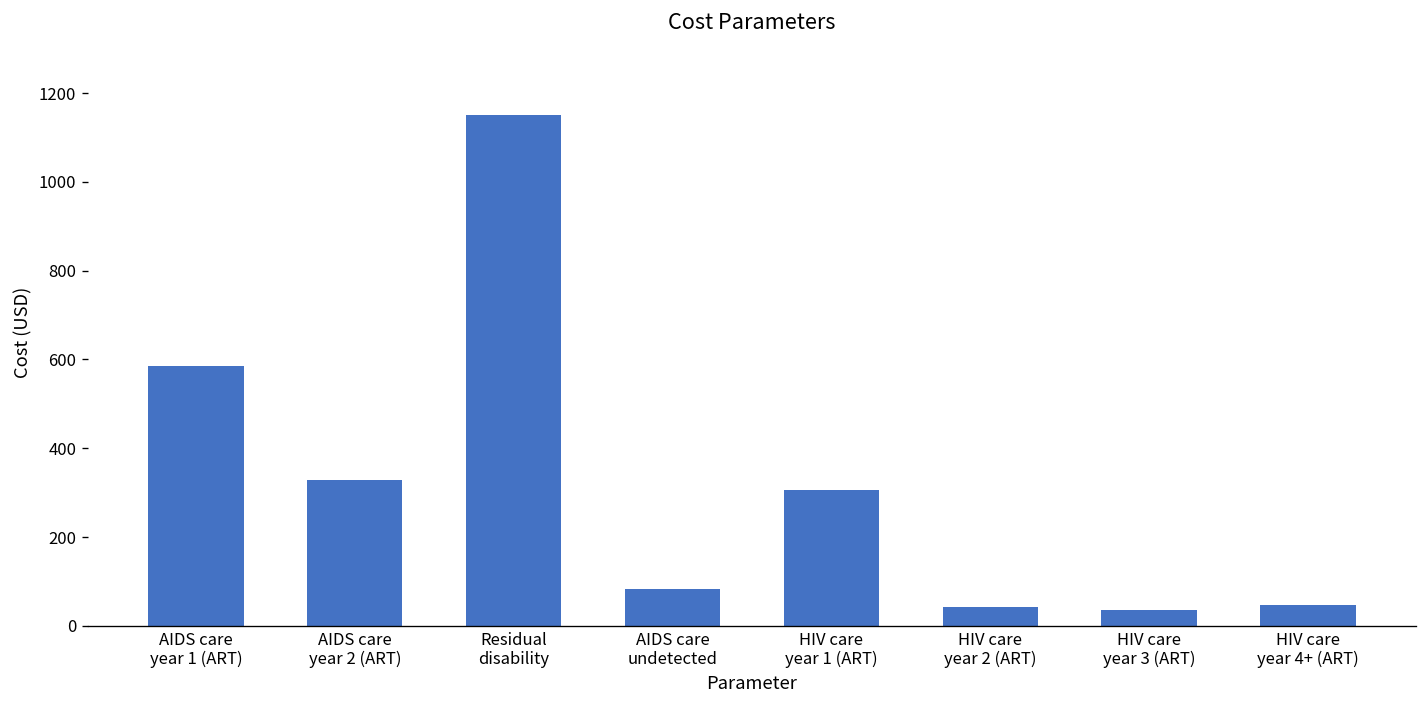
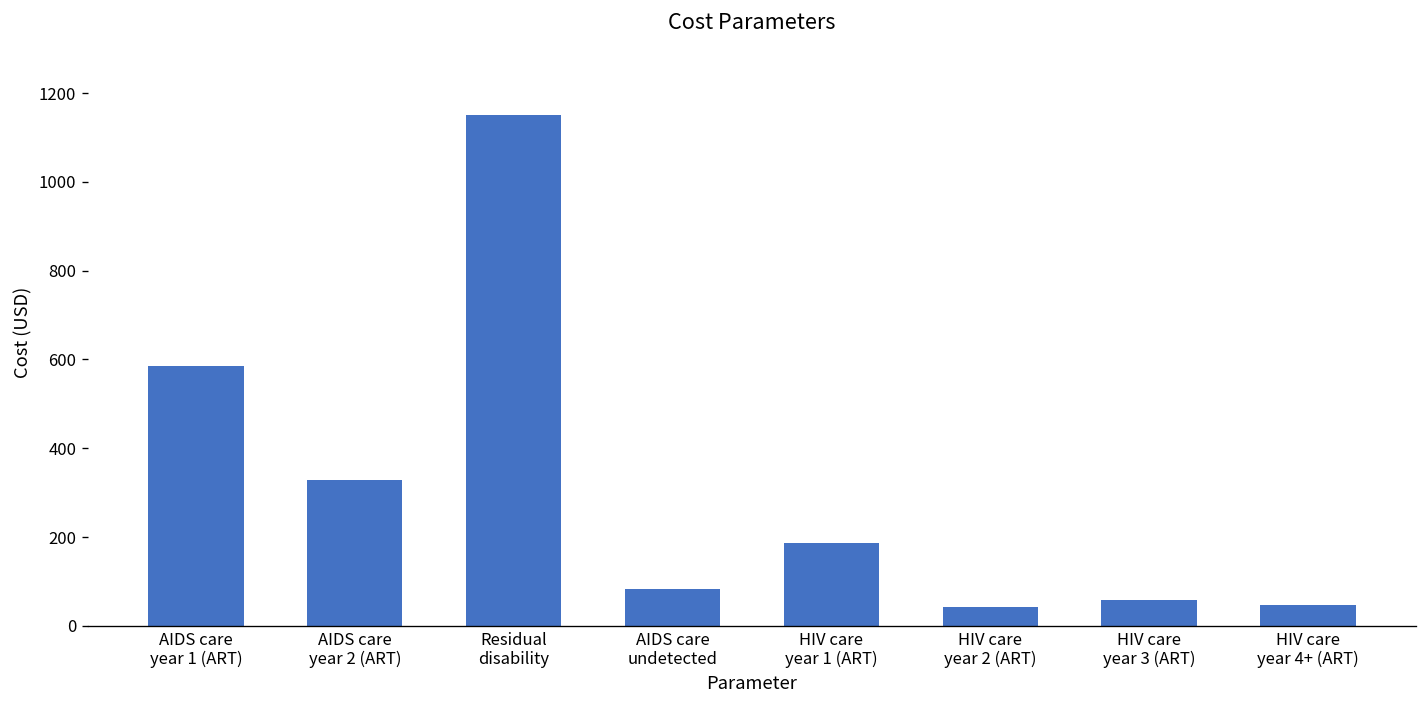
HIV care year 1 (ART): 310 -> 190
HIV care year 3 (ART): 40 -> 60
